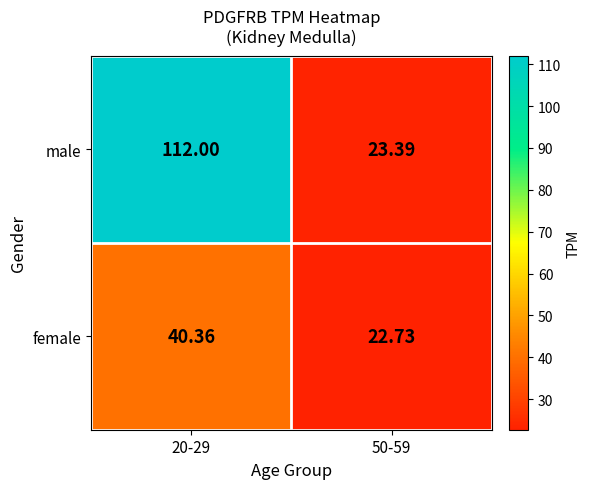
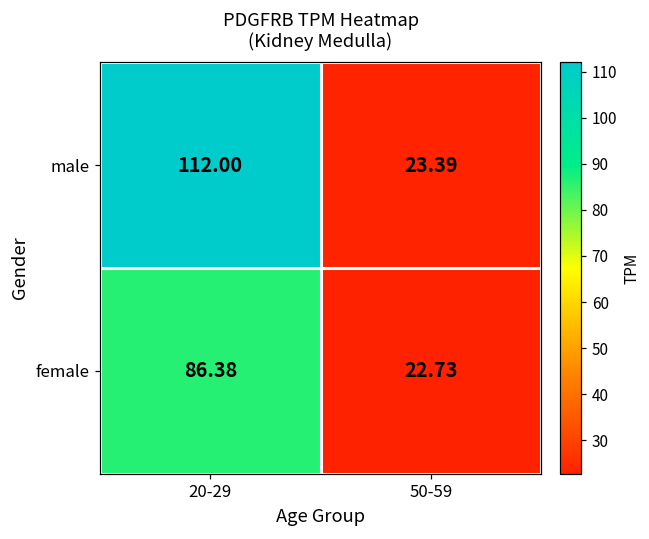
female, 20-29: 40.36 -> 86.38
